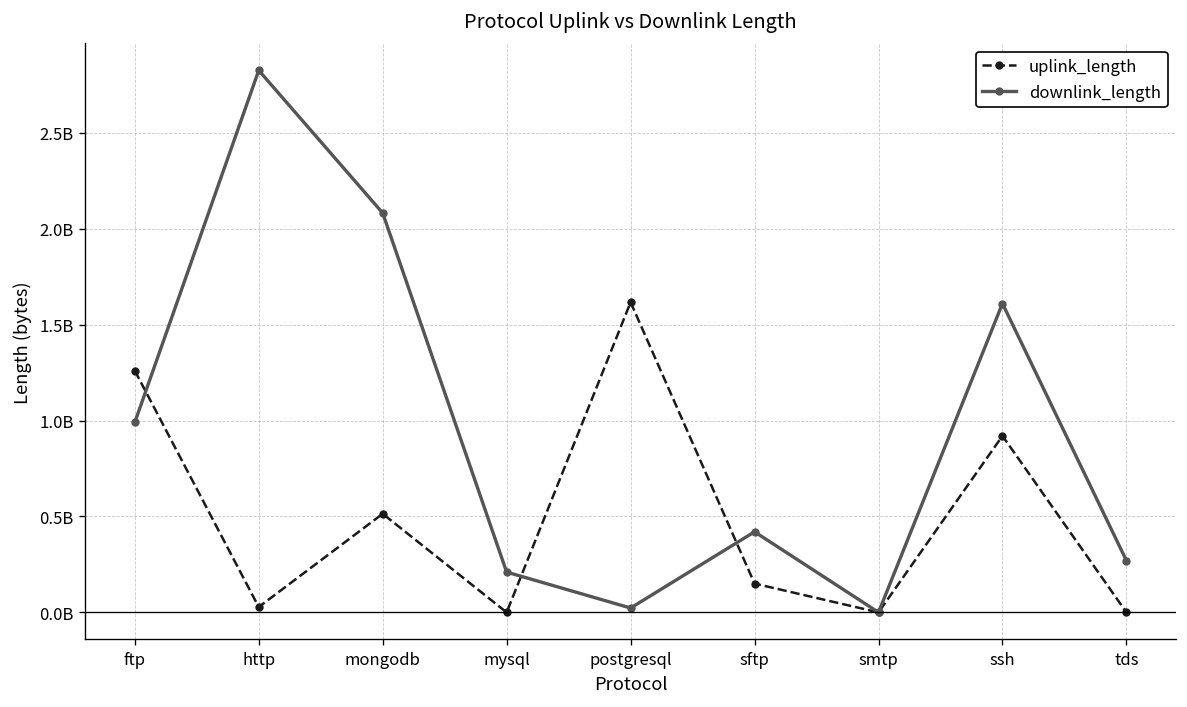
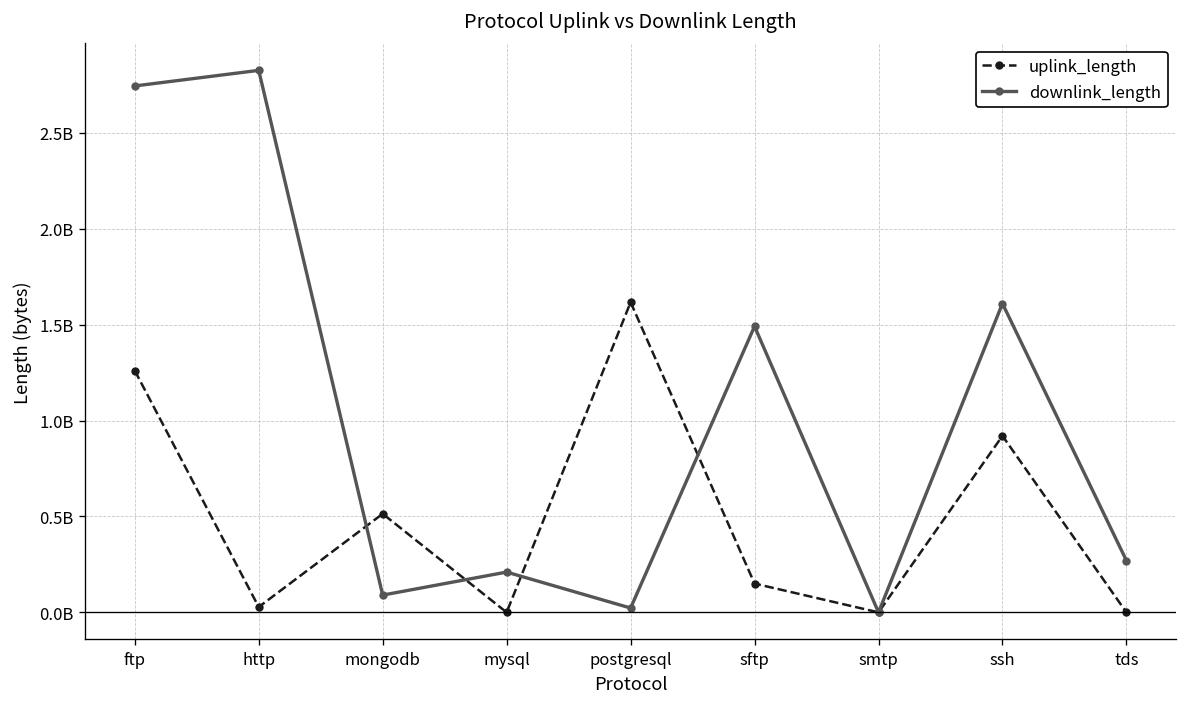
downlink_length, ftp: 990000000 -> 2740000000
downlink_length, mongodb: 2080000000 -> 90000000
downlink_length, sftp: 420000000 -> 1490000000
